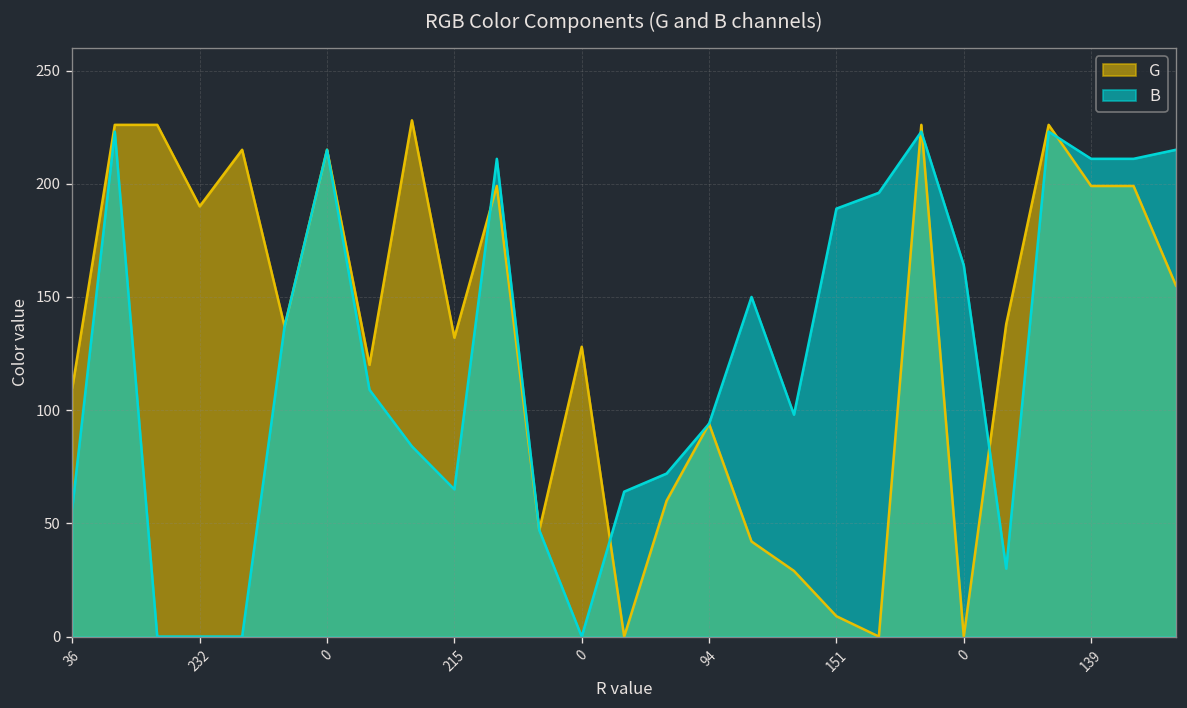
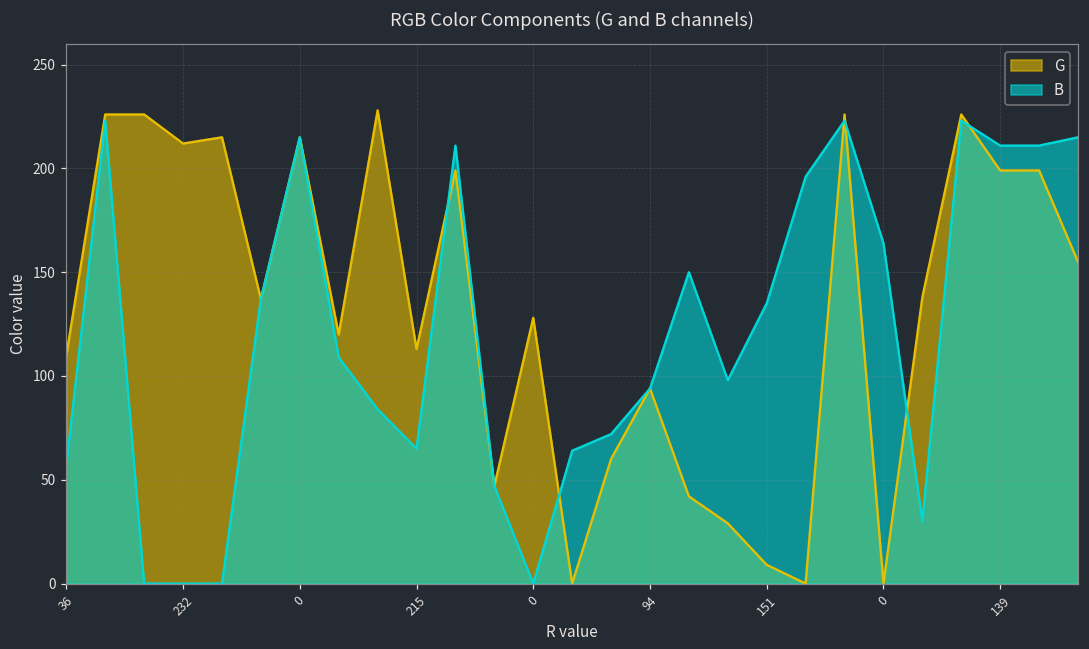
G, 232: 190 -> 212
G, 215: 132 -> 113
B, 151: 189 -> 135
